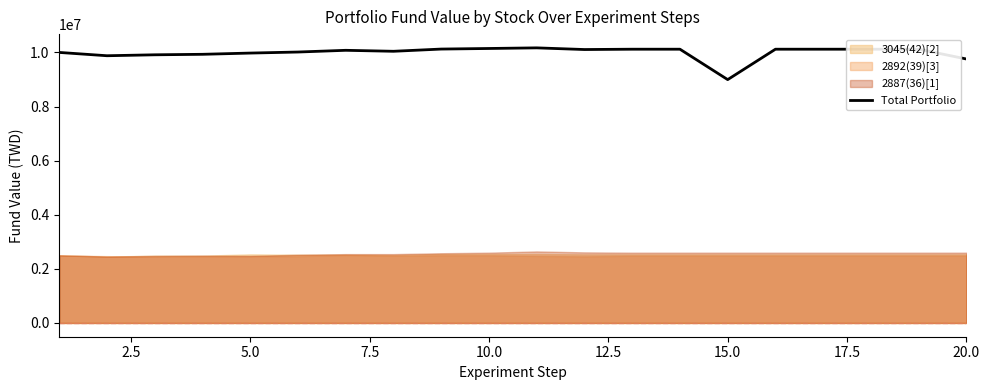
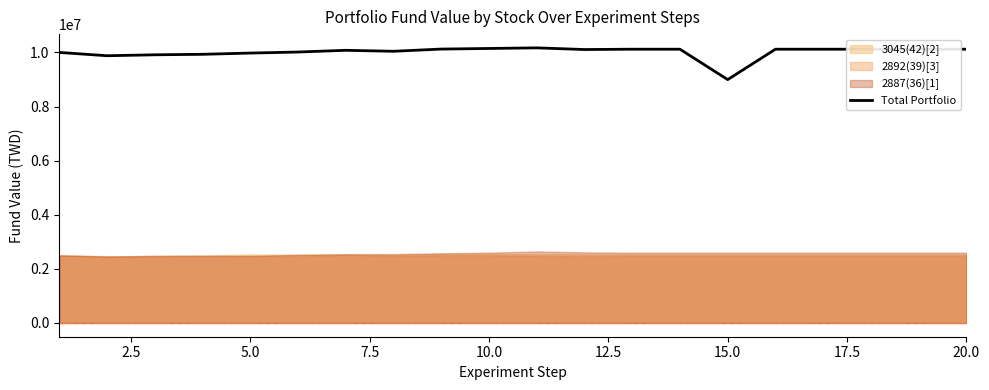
Total Portfolio, 20.0: 9800000 -> 10100000
